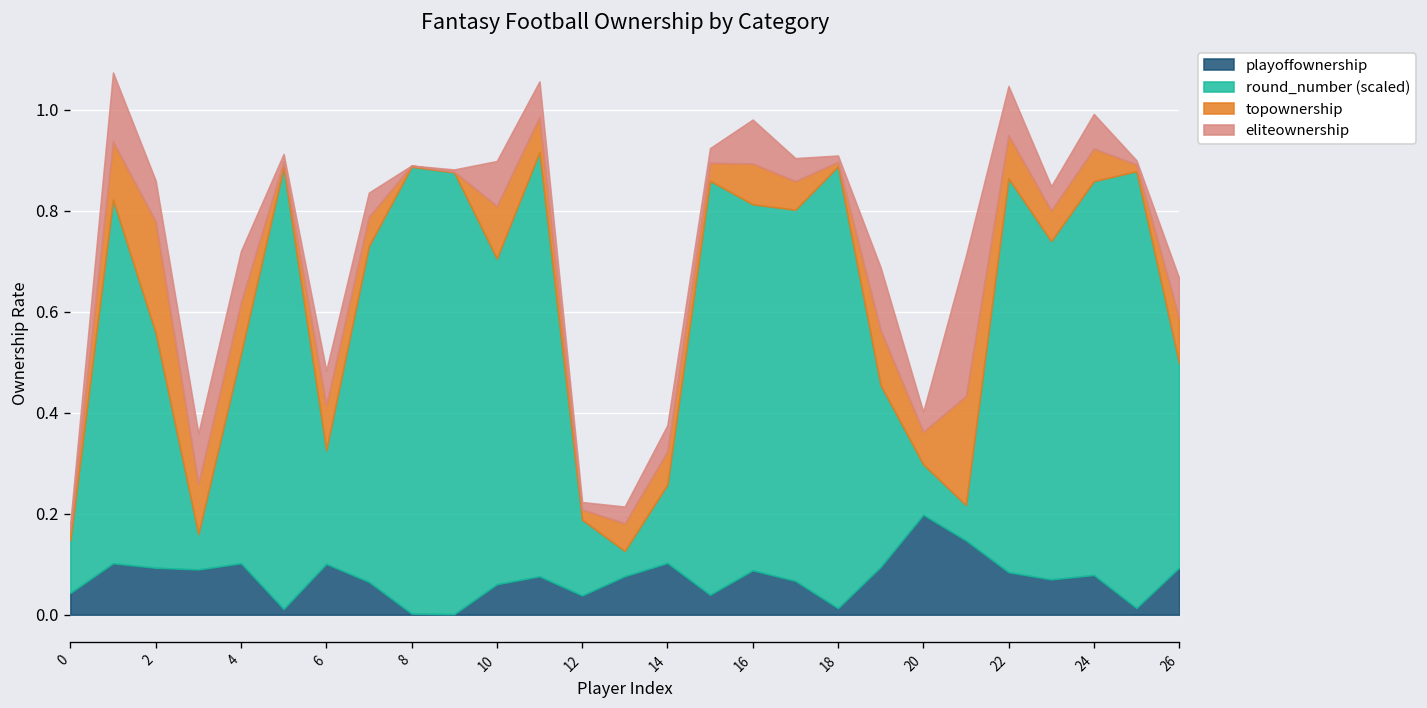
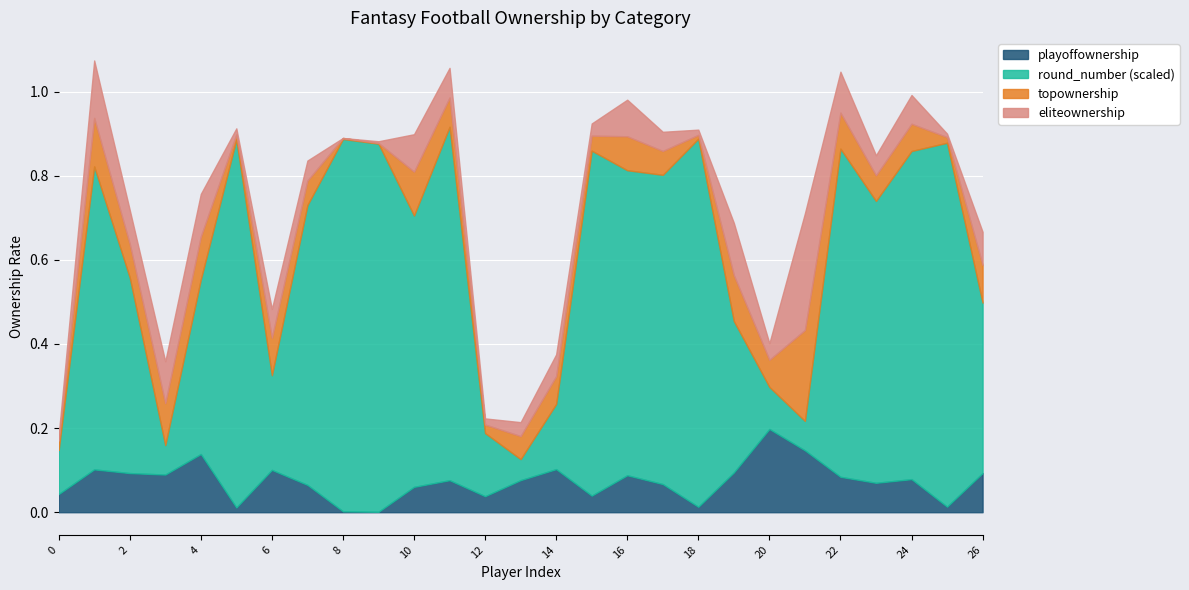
topownership, 2: 0.22 -> 0.08
playoffownership, 4: 0.10 -> 0.14
